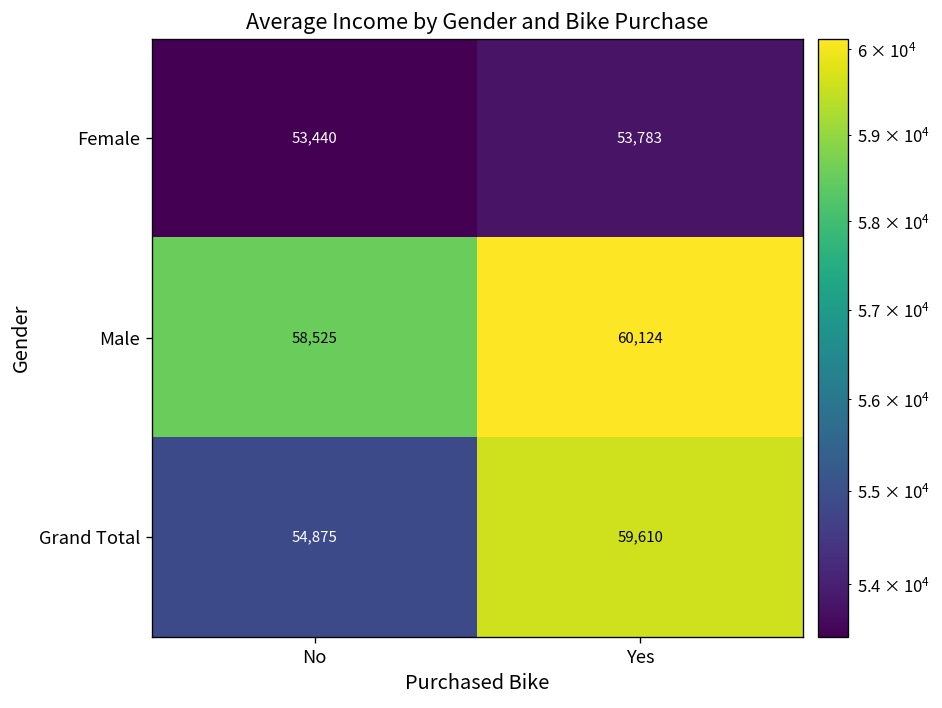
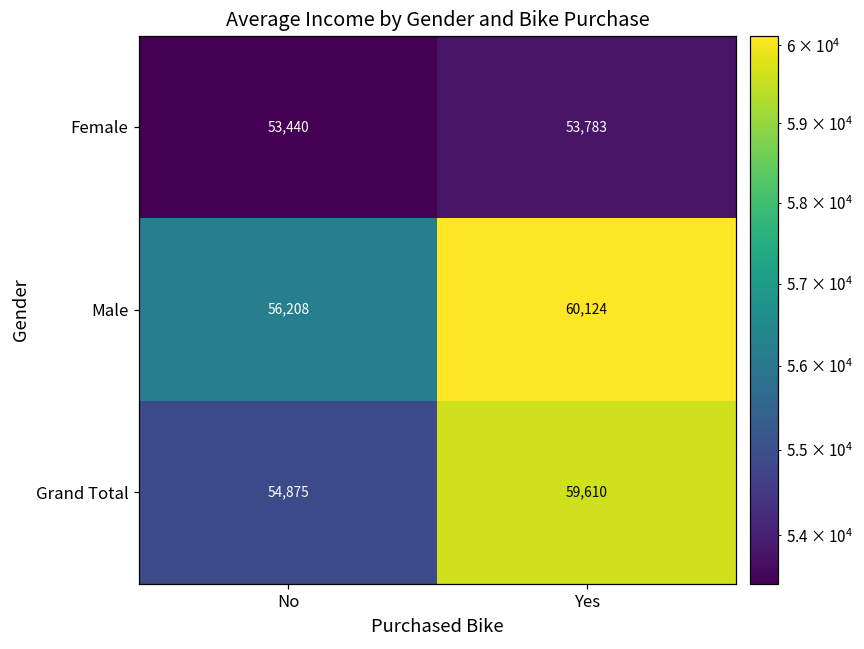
Male, No: 58,525 -> 56,208
